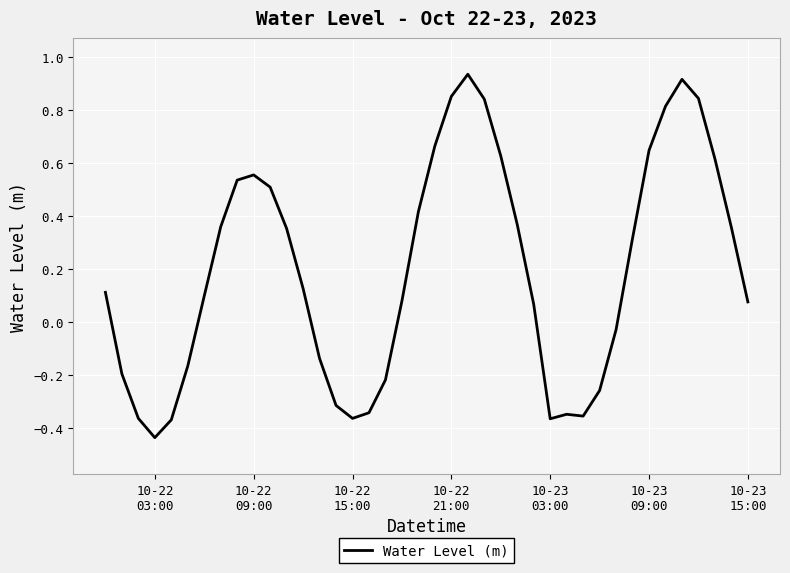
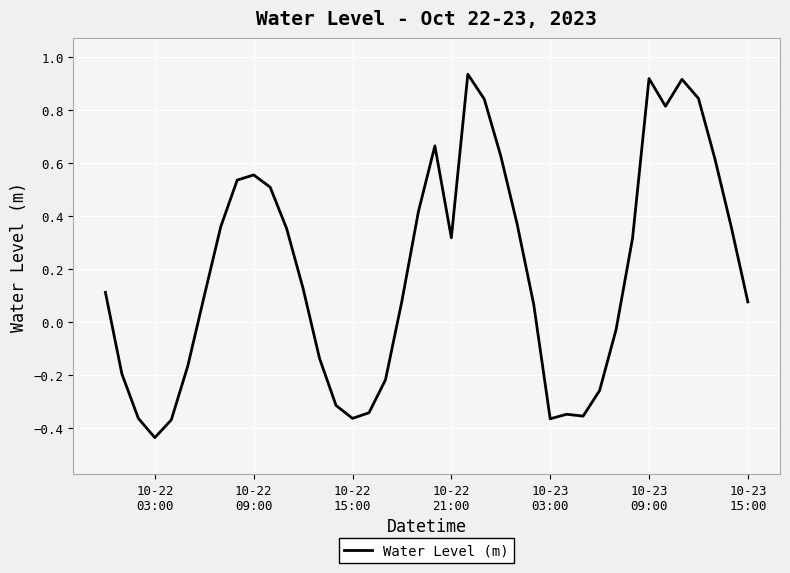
10-22 21:00: 0.85 -> 0.32
10-23 09:00: 0.65 -> 0.92
